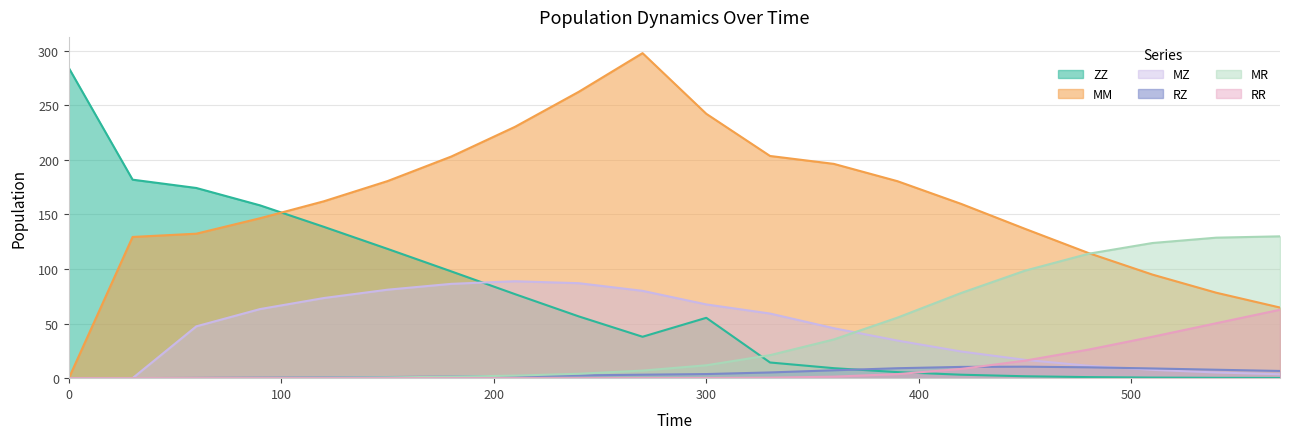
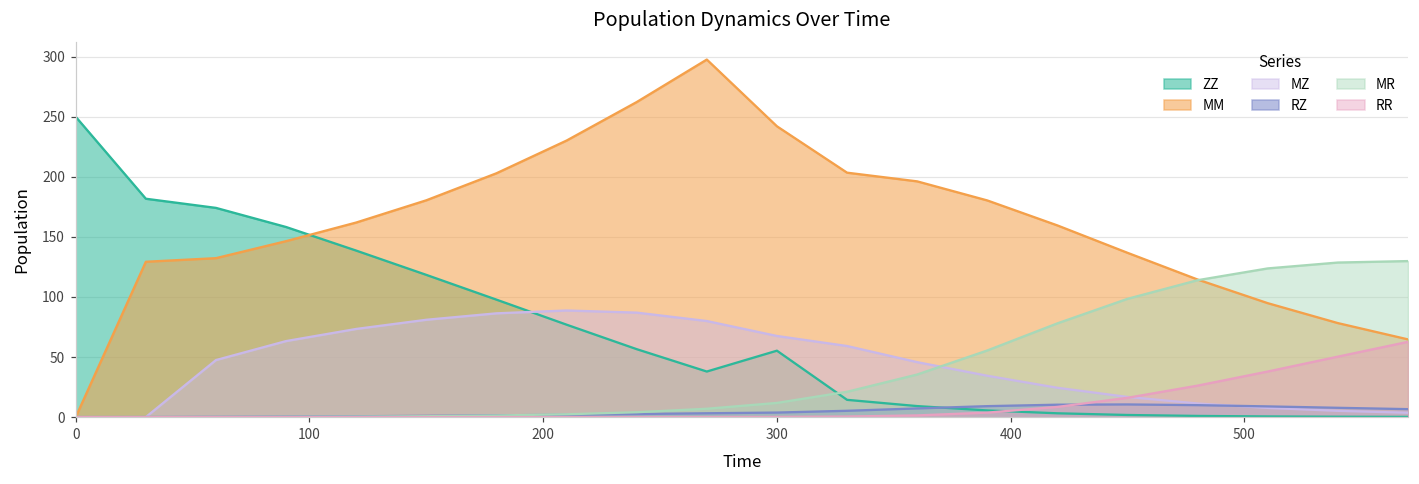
ZZ, 0: 284 -> 250
